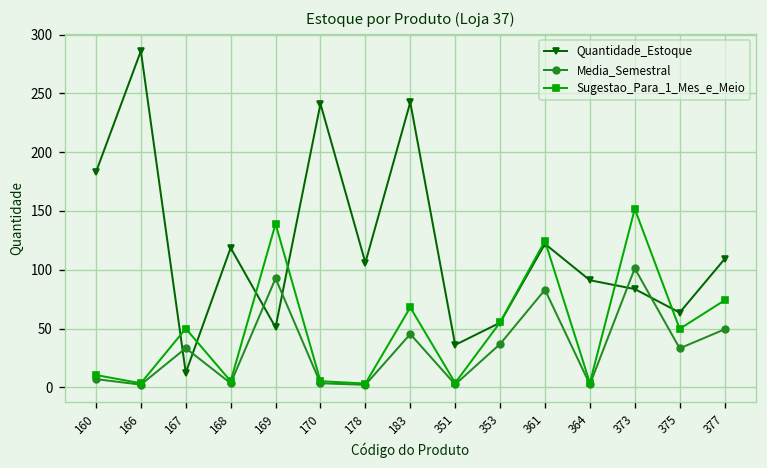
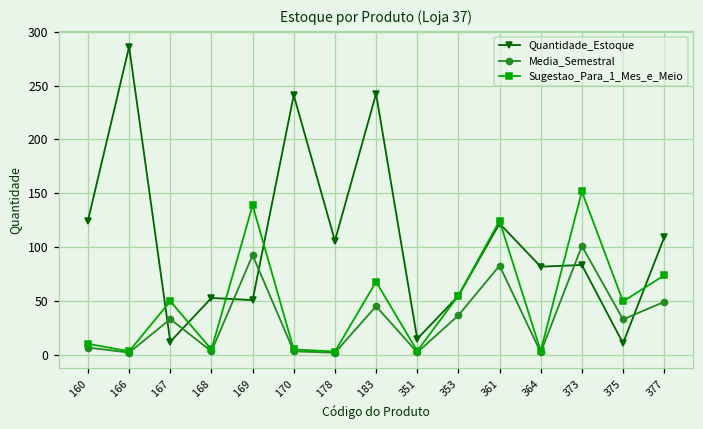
Quantidade_Estoque, 160: 180 -> 120
Quantidade_Estoque, 168: 120 -> 50
Quantidade_Estoque, 351: 40 -> 20
Quantidade_Estoque, 364: 90 -> 80
Quantidade_Estoque, 375: 60 -> 10
